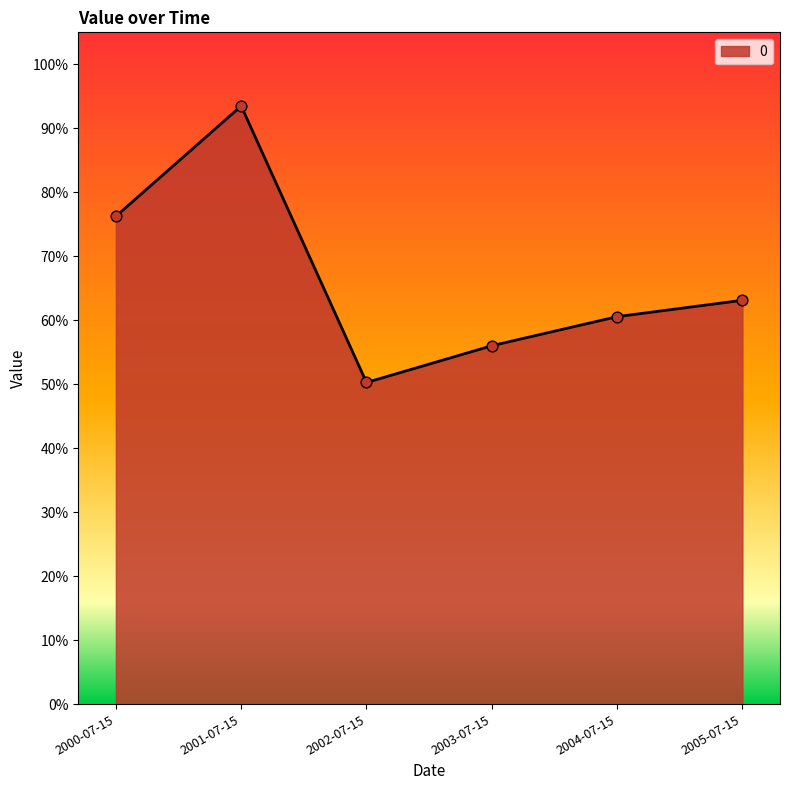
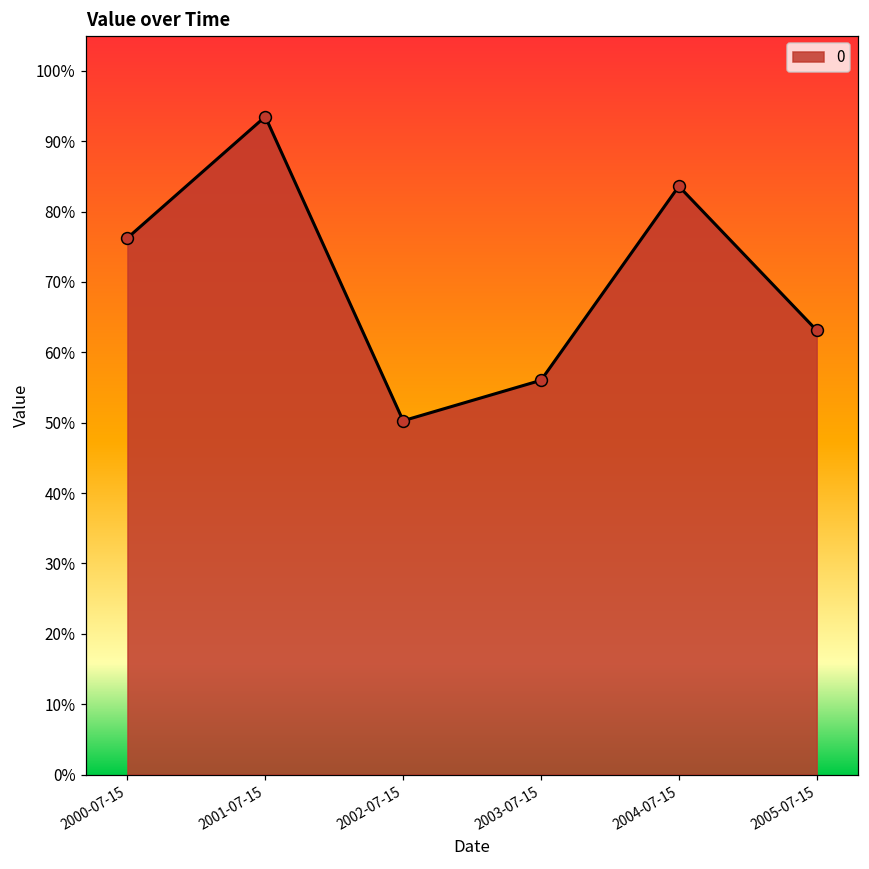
2004-07-15: 61% -> 84%
